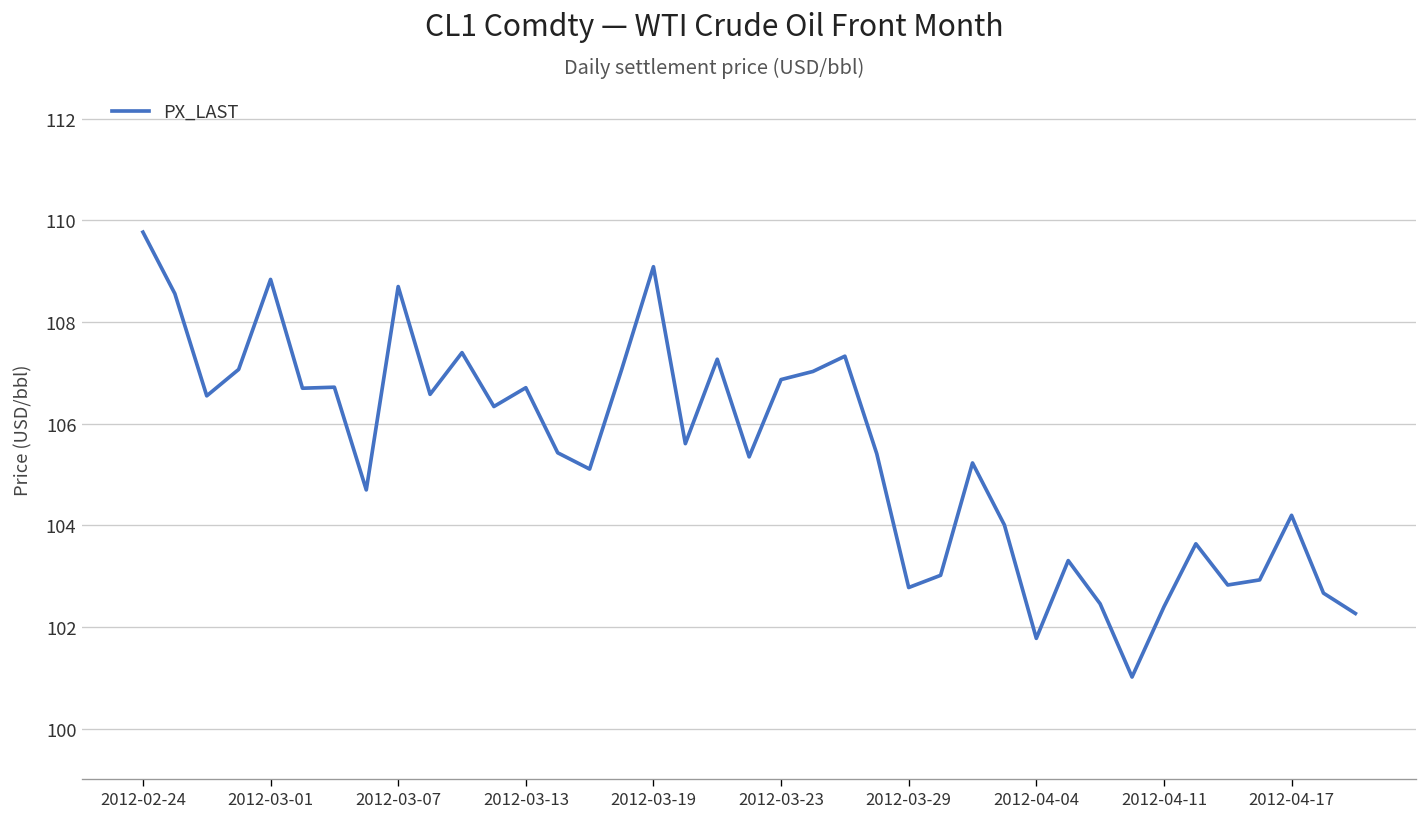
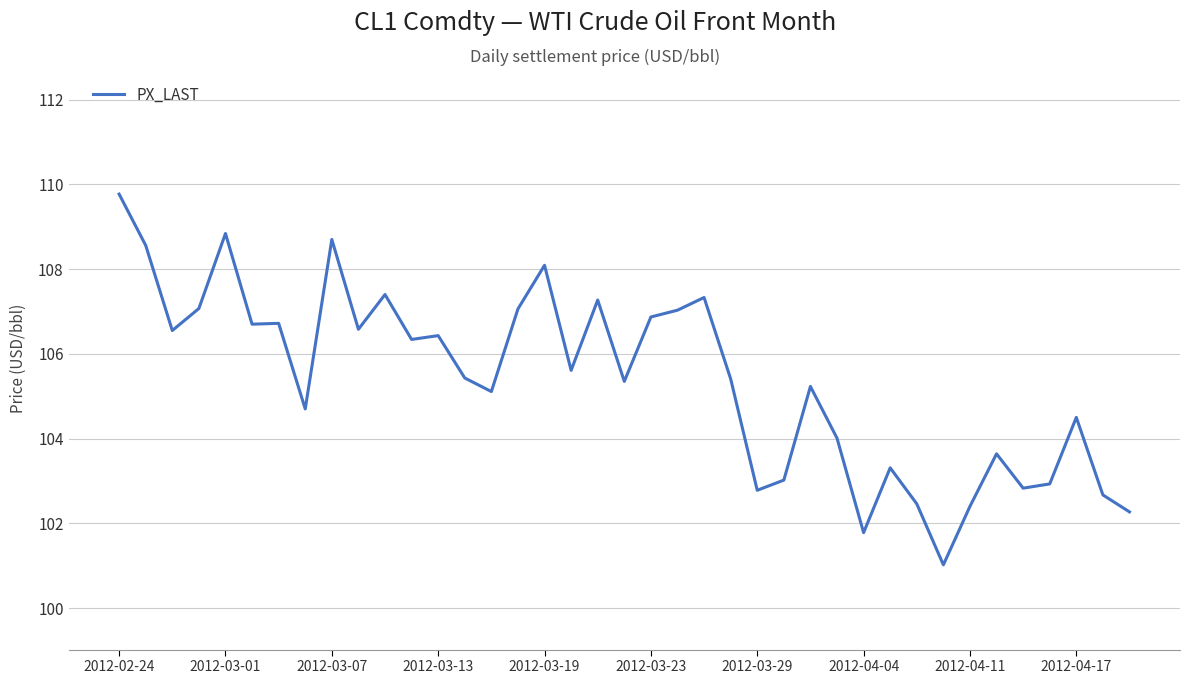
2012-03-13: 106.7 -> 106.4
2012-03-19: 109.1 -> 108.1
2012-04-17: 104.2 -> 104.5
